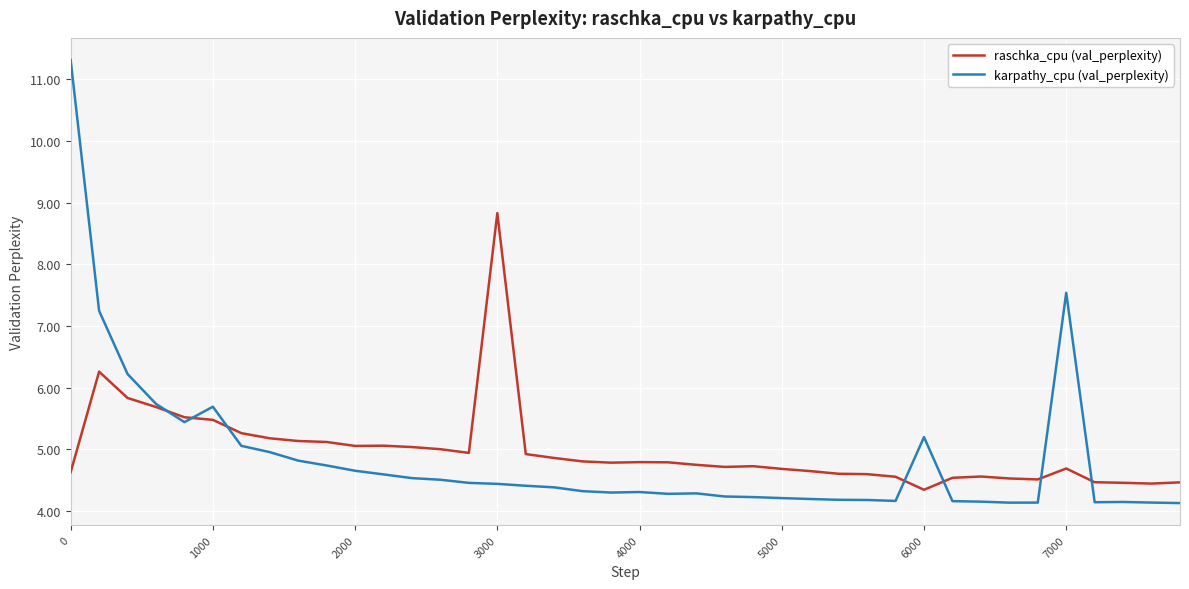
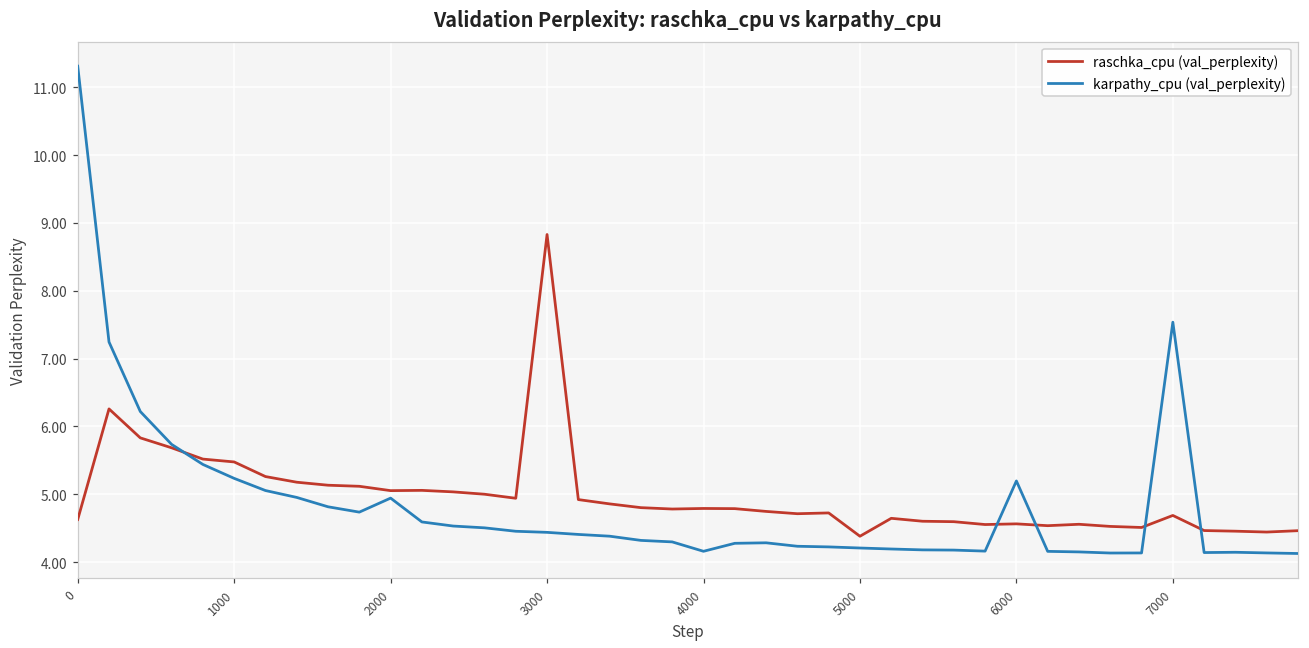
karpathy_cpu (val_perplexity), 1000: 5.7 -> 5.2
karpathy_cpu (val_perplexity), 2000: 4.7 -> 4.9
karpathy_cpu (val_perplexity), 4000: 4.3 -> 4.2
raschka_cpu (val_perplexity), 5000: 4.7 -> 4.4
raschka_cpu (val_perplexity), 6000: 4.3 -> 4.6
